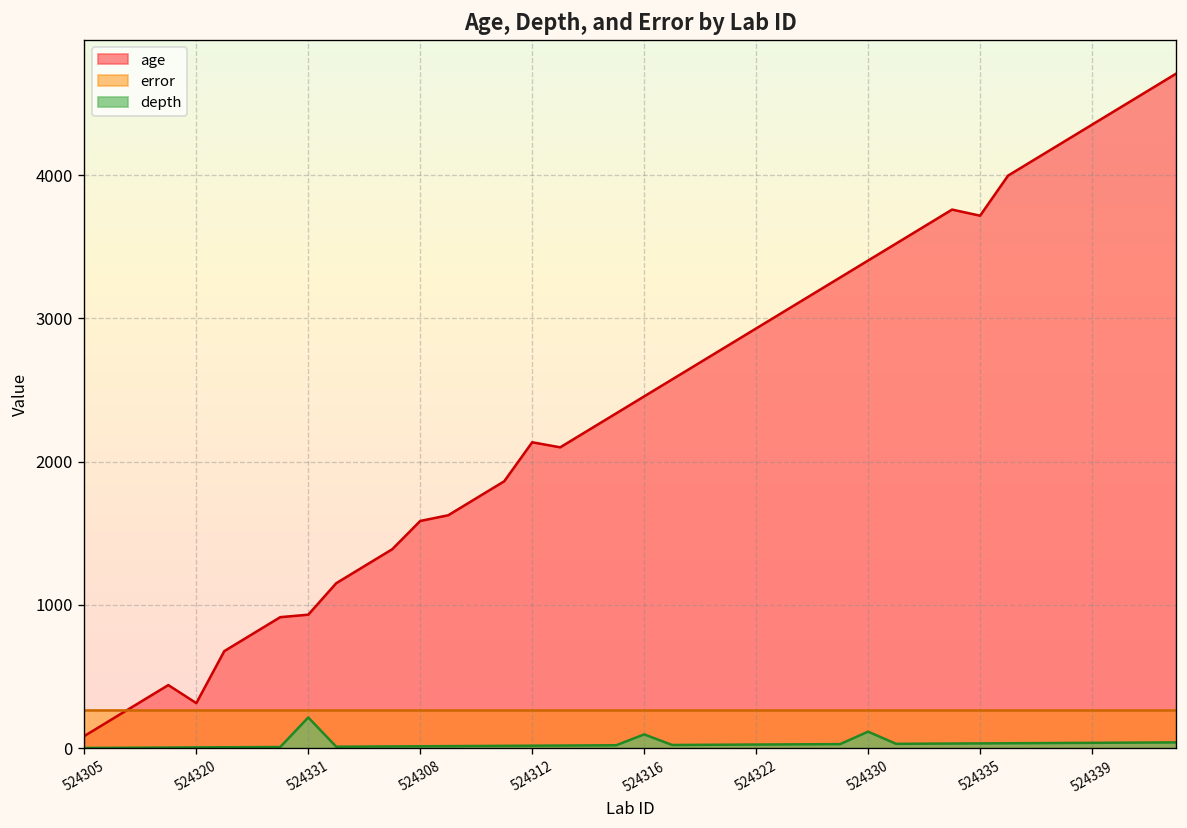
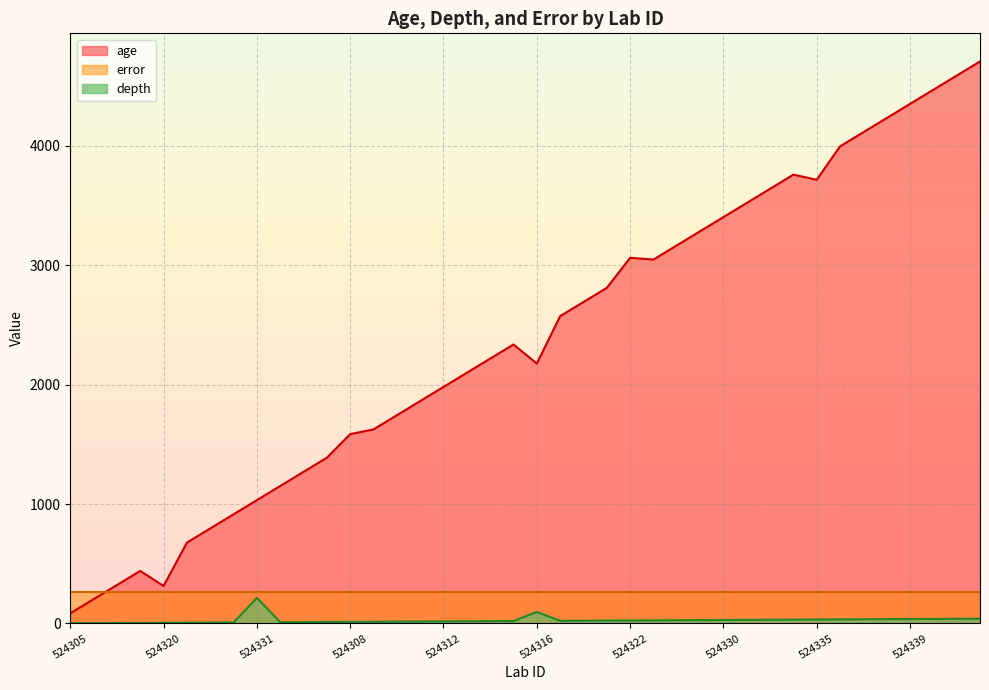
age, 524331: 930 -> 1030
age, 524312: 2140 -> 1980
age, 524316: 2460 -> 2180
age, 524322: 2930 -> 3060
depth, 524330: 120 -> 30
